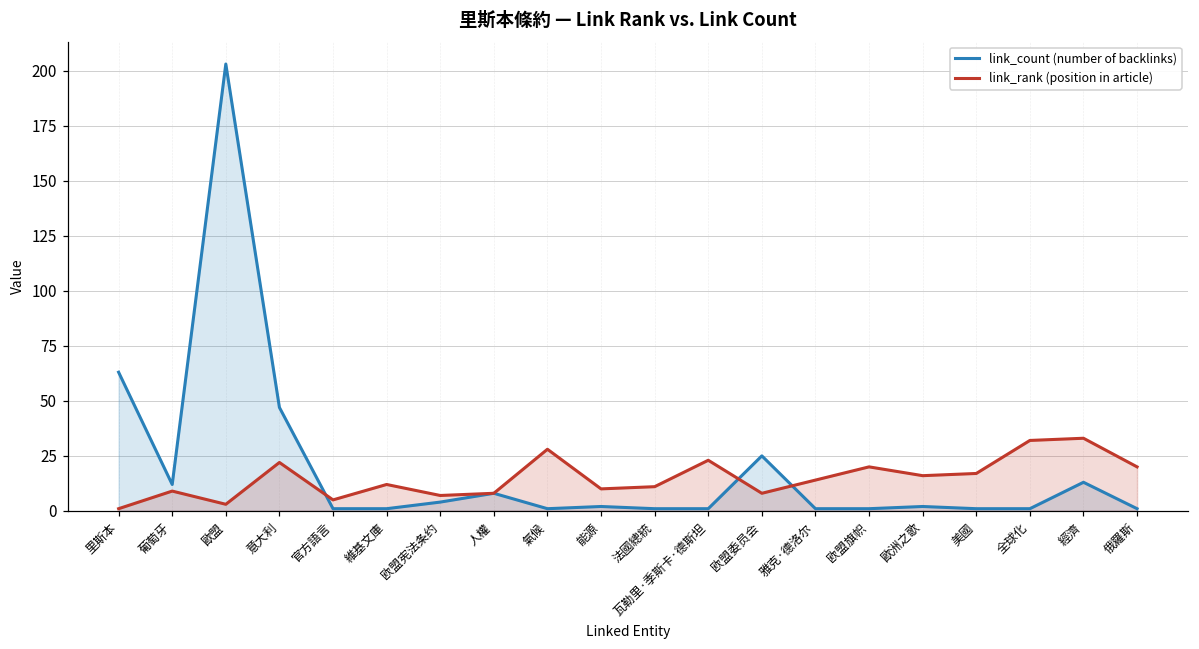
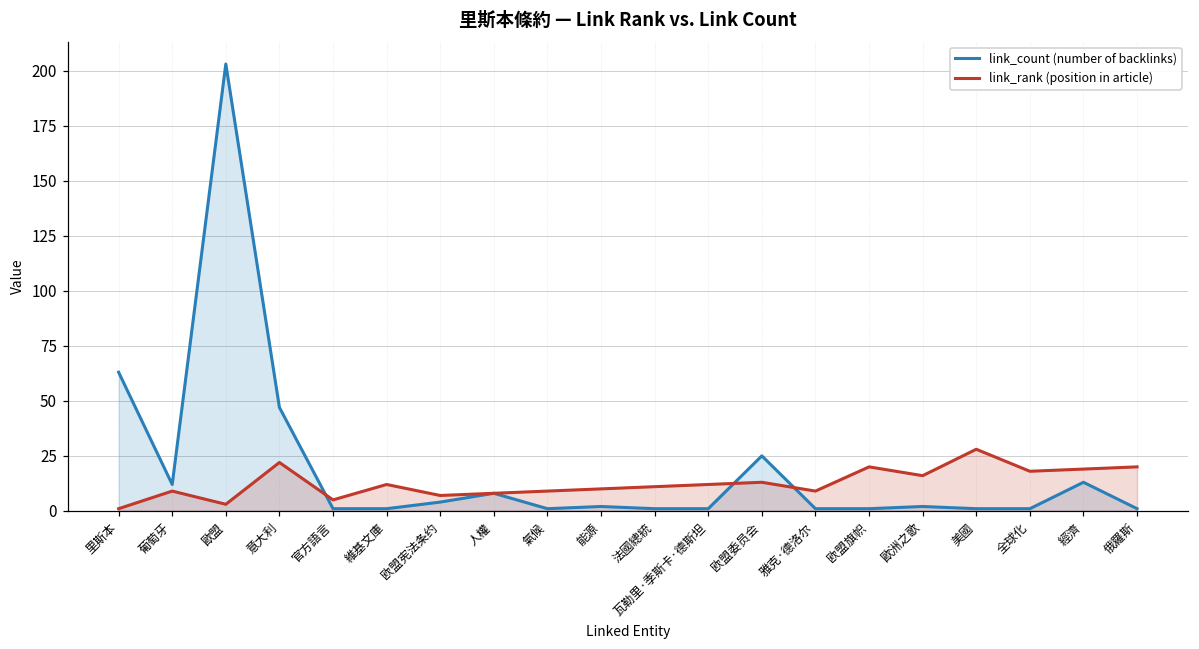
link_rank (position in article), 氣候: 28 -> 9
link_rank (position in article), 瓦勒里·季斯卡·德斯坦: 23 -> 12
link_rank (position in article), 欧盟委员会: 8 -> 13
link_rank (position in article), 雅克·德洛尔: 14 -> 9
link_rank (position in article), 美國: 17 -> 28
link_rank (position in article), 全球化: 32 -> 18
link_rank (position in article), 經濟: 33 -> 19
